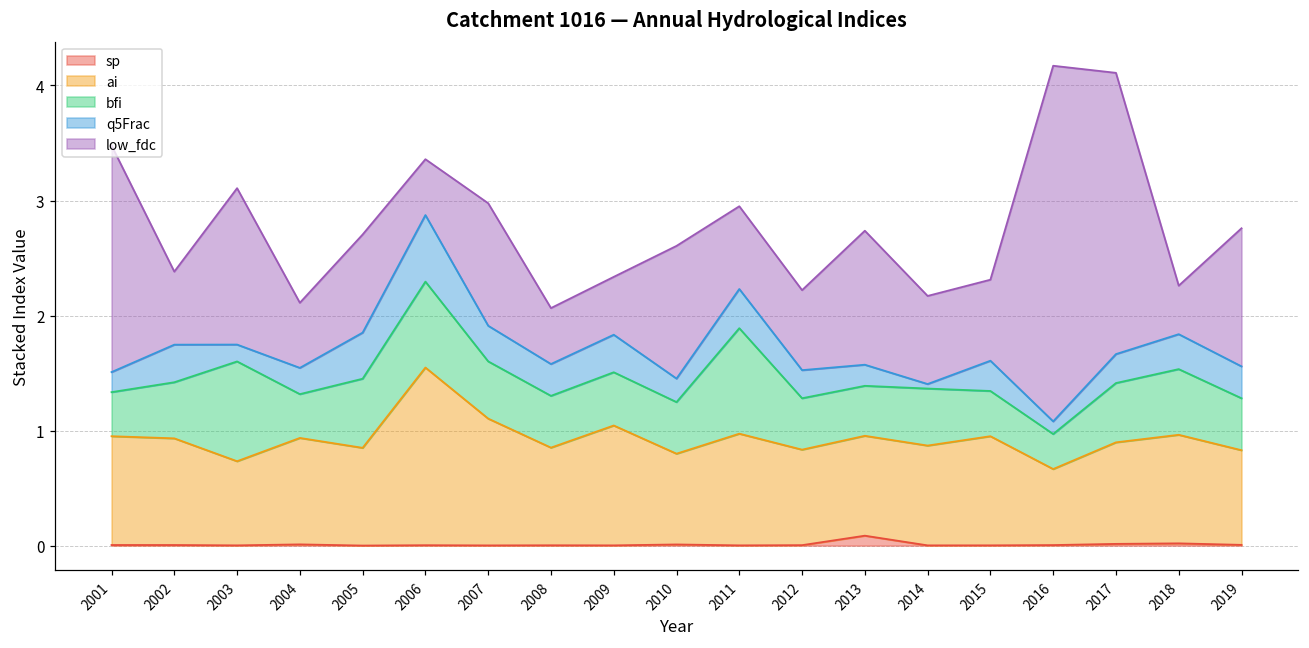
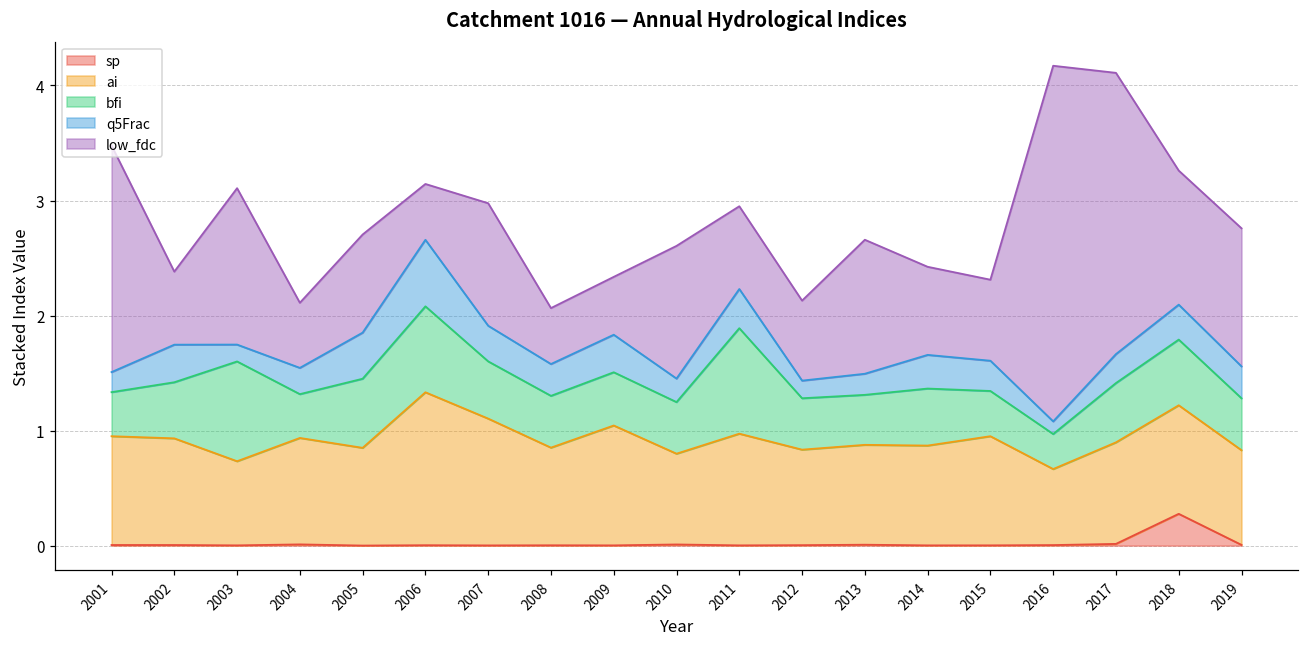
ai, 2006: 1.54 -> 1.33
q5Frac, 2012: 0.24 -> 0.15
sp, 2013: 0.09 -> 0.01
q5Frac, 2014: 0.04 -> 0.29
sp, 2018: 0.02 -> 0.28
low_fdc, 2018: 0.42 -> 1.17
